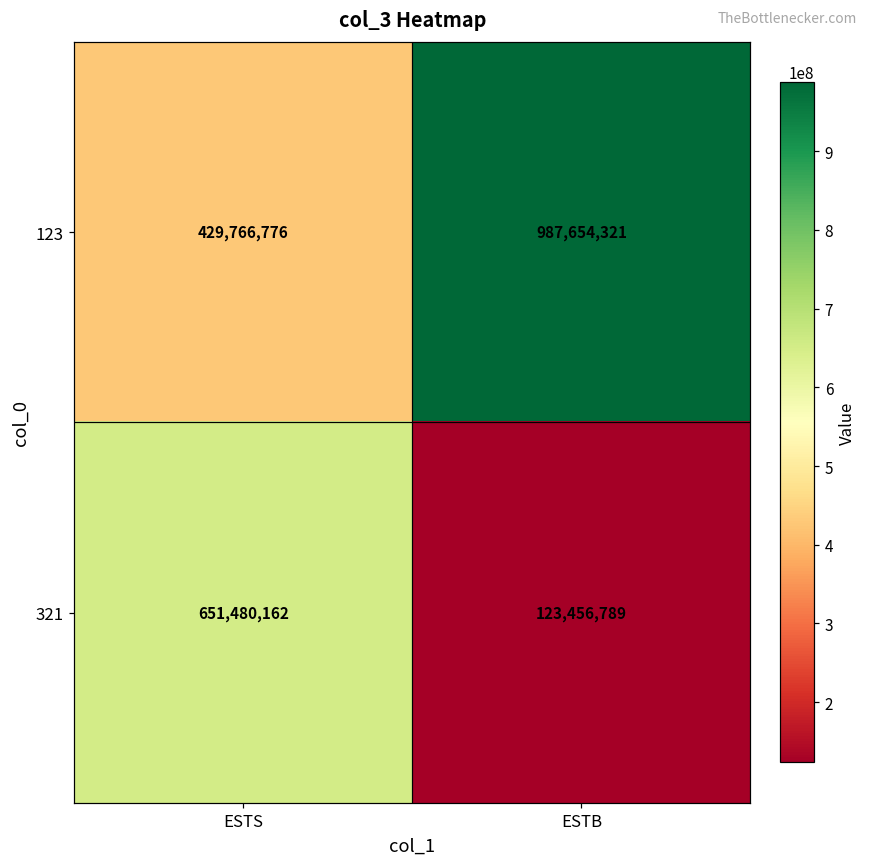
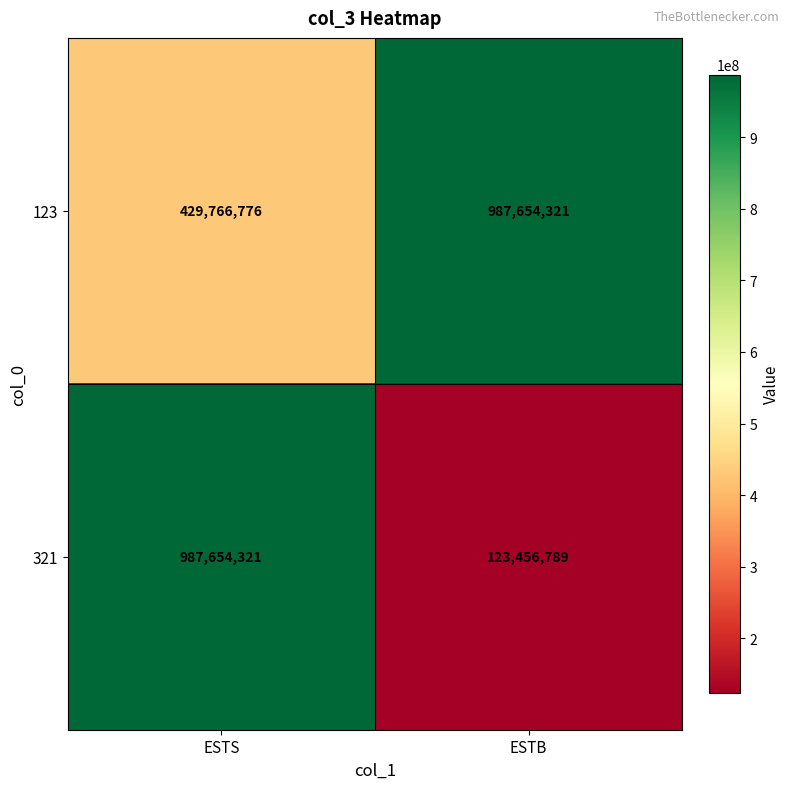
321, ESTS: 651,480,162 -> 987,654,321
